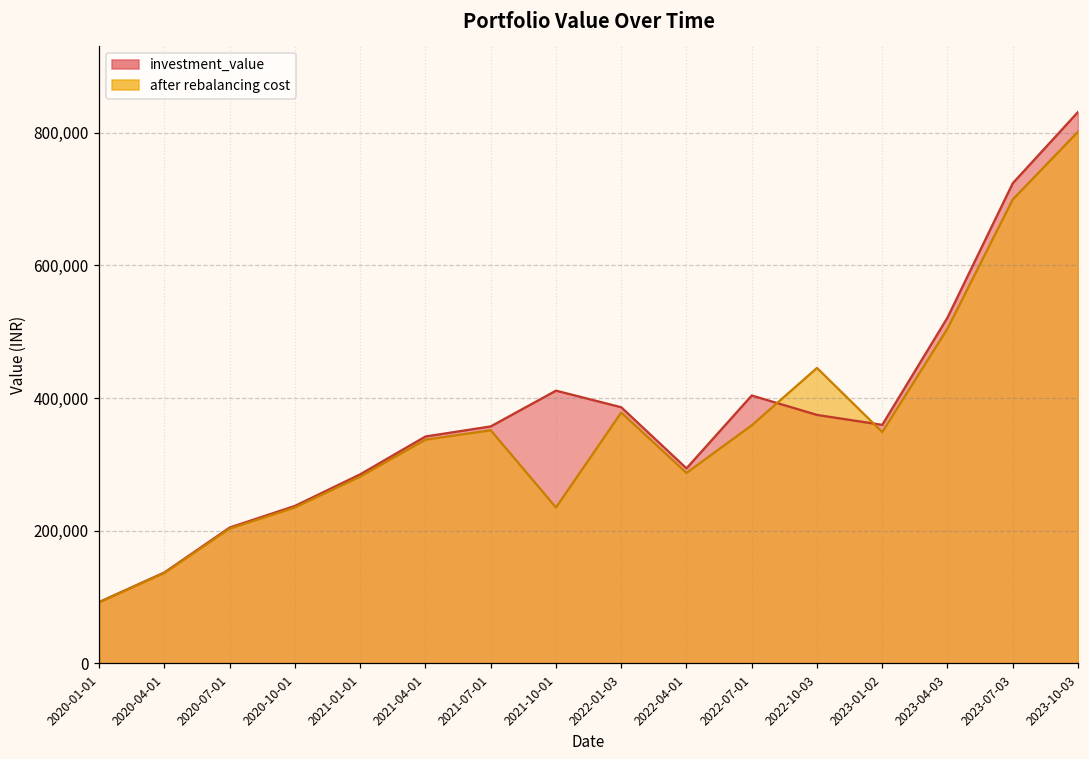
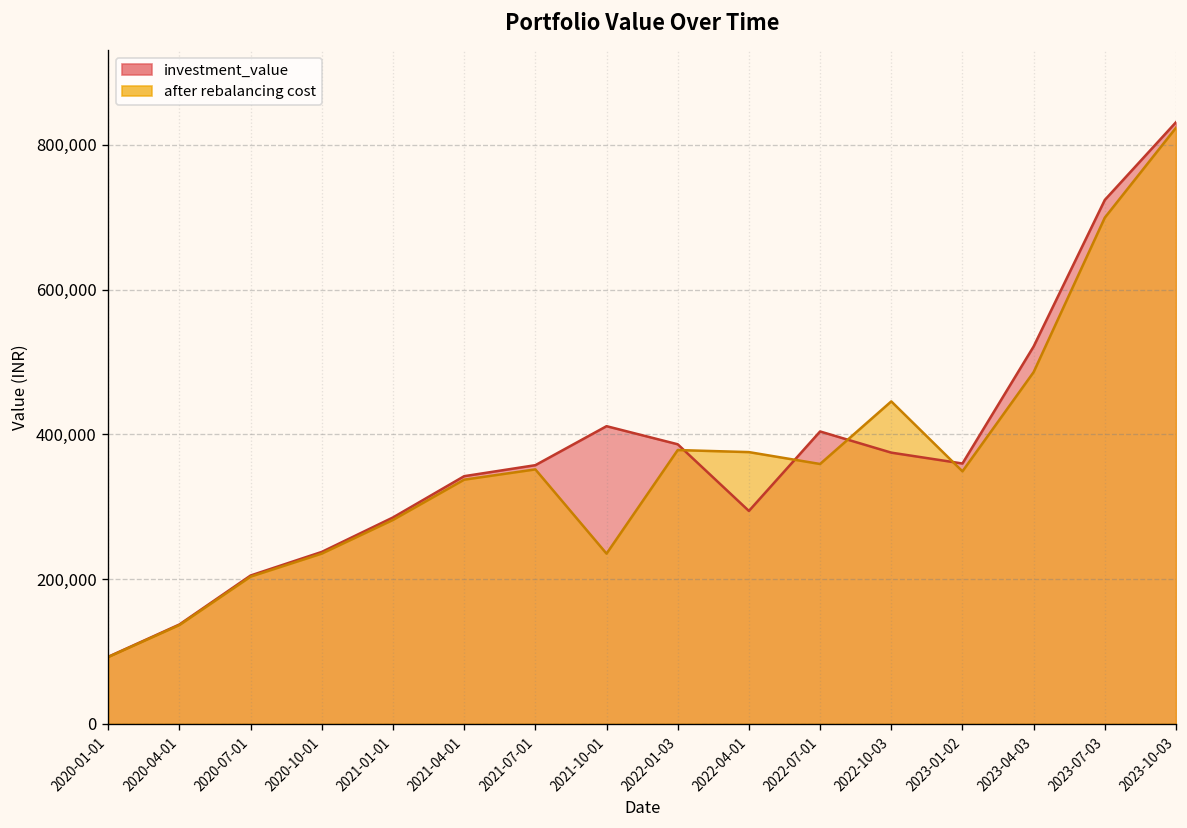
after rebalancing cost, 2022-04-01: 290,000 -> 380,000
after rebalancing cost, 2023-04-03: 500,000 -> 490,000
after rebalancing cost, 2023-10-03: 800,000 -> 820,000
